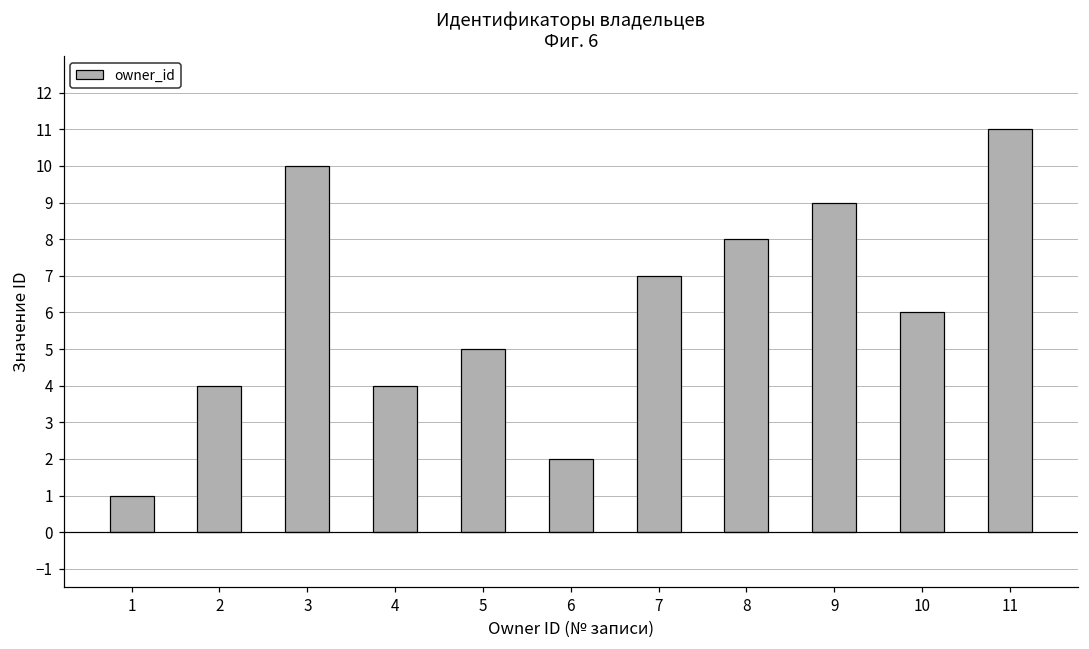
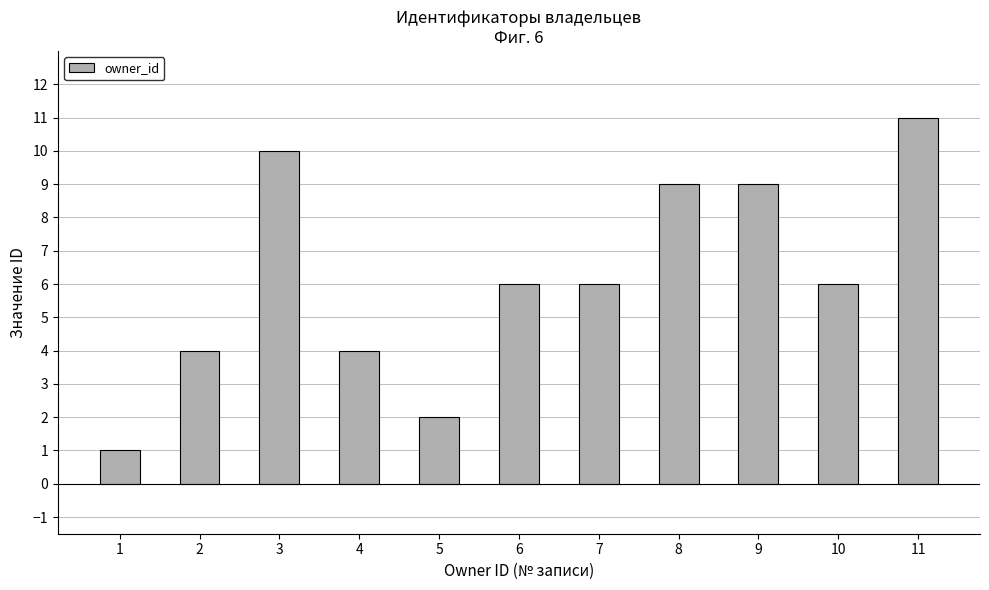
5: 5 -> 2
6: 2 -> 6
7: 7 -> 6
8: 8 -> 9
